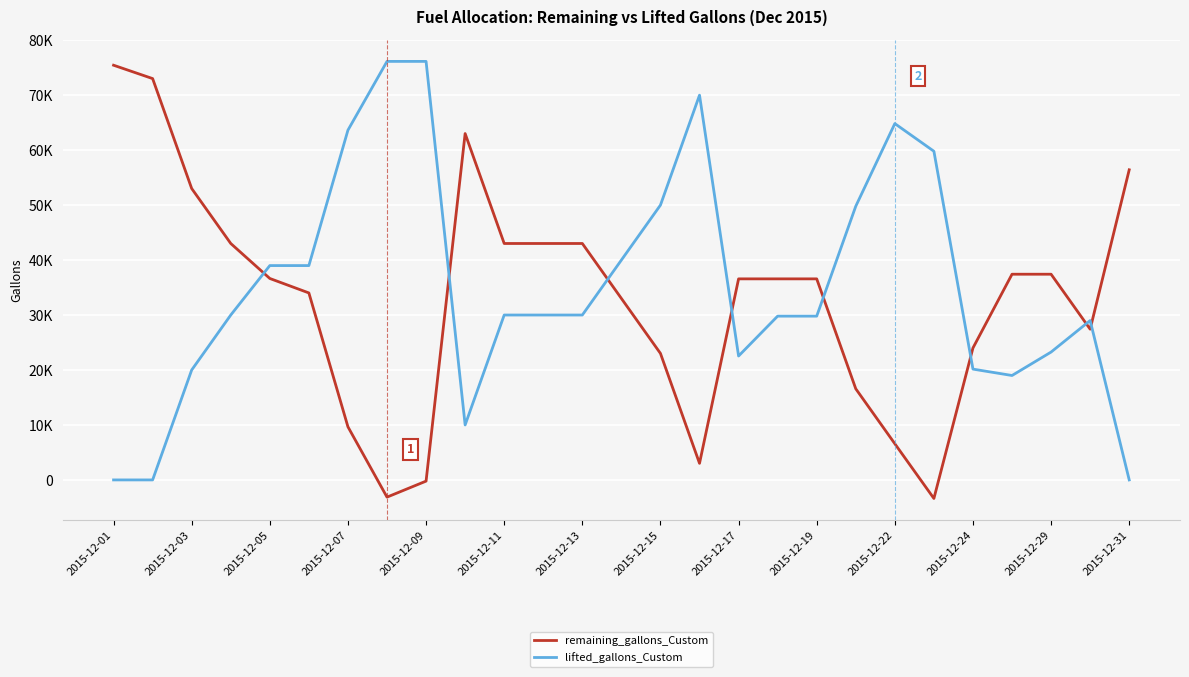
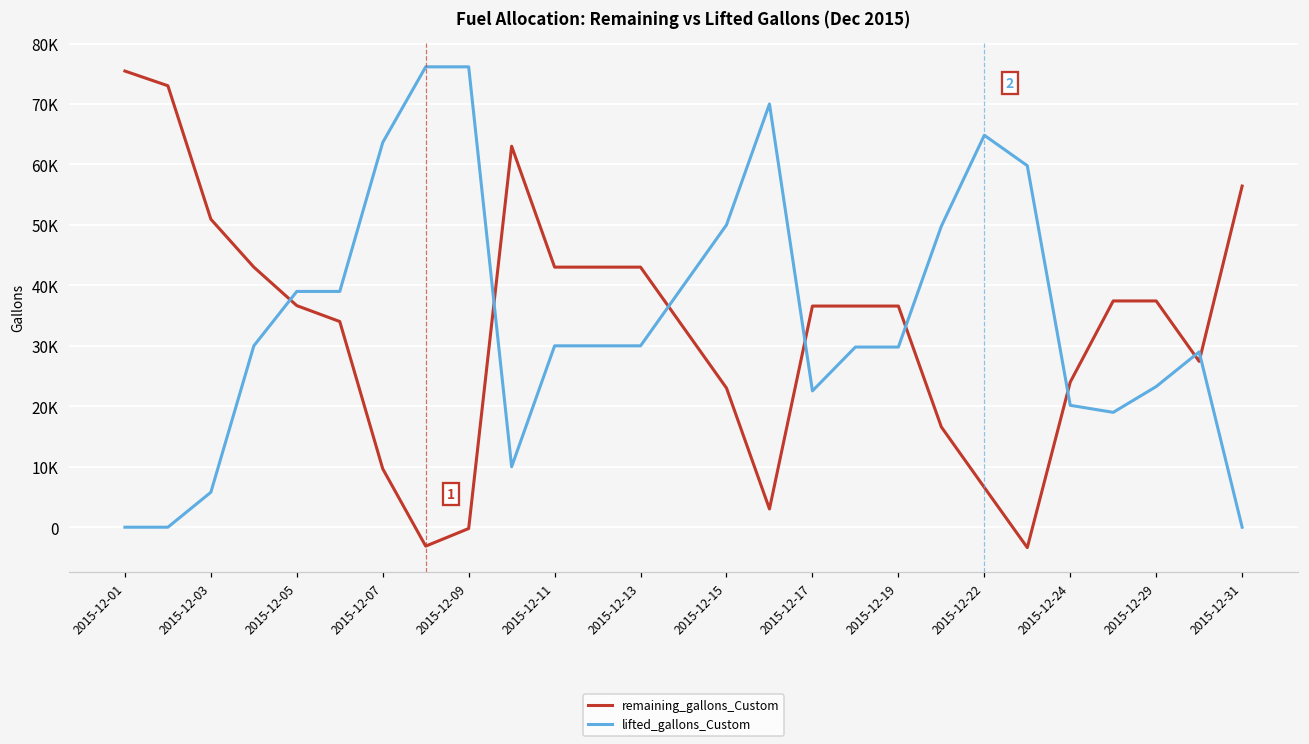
remaining_gallons_Custom, 2015-12-03: 53000 -> 51000
lifted_gallons_Custom, 2015-12-03: 20000 -> 6000
